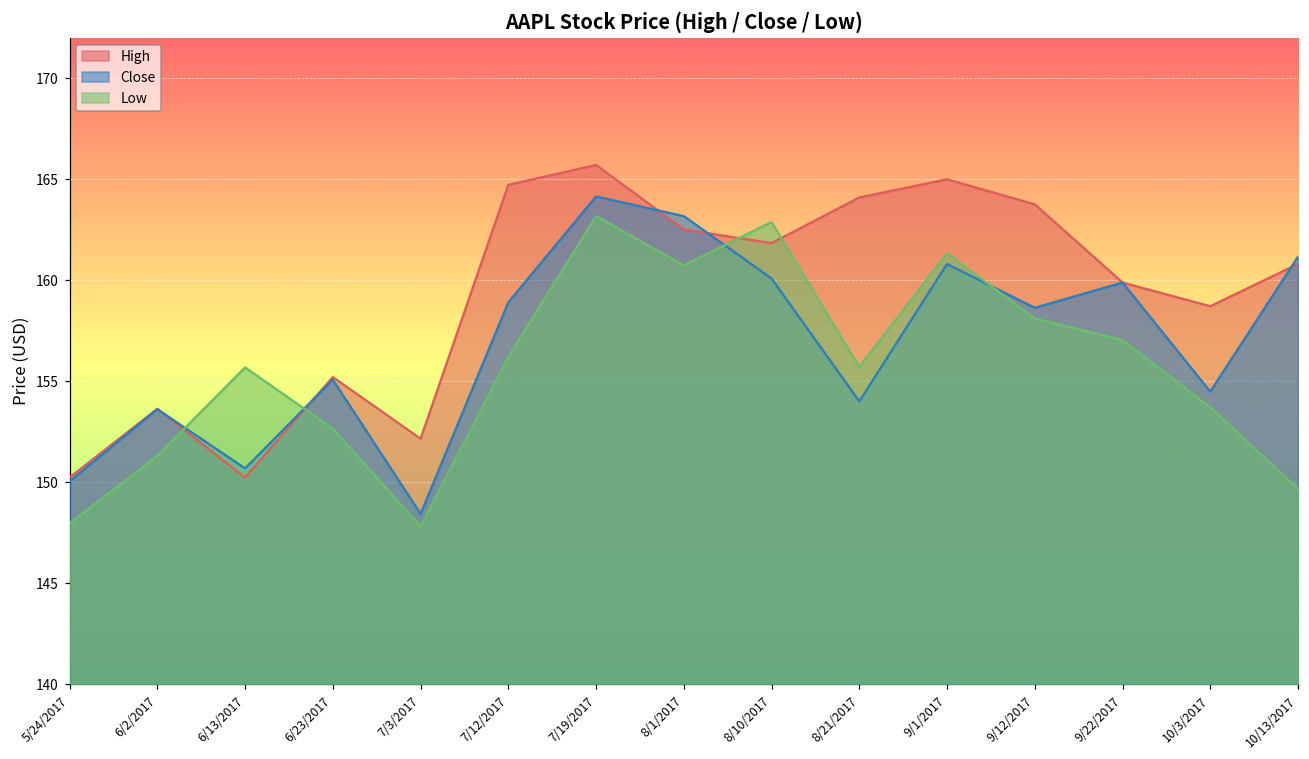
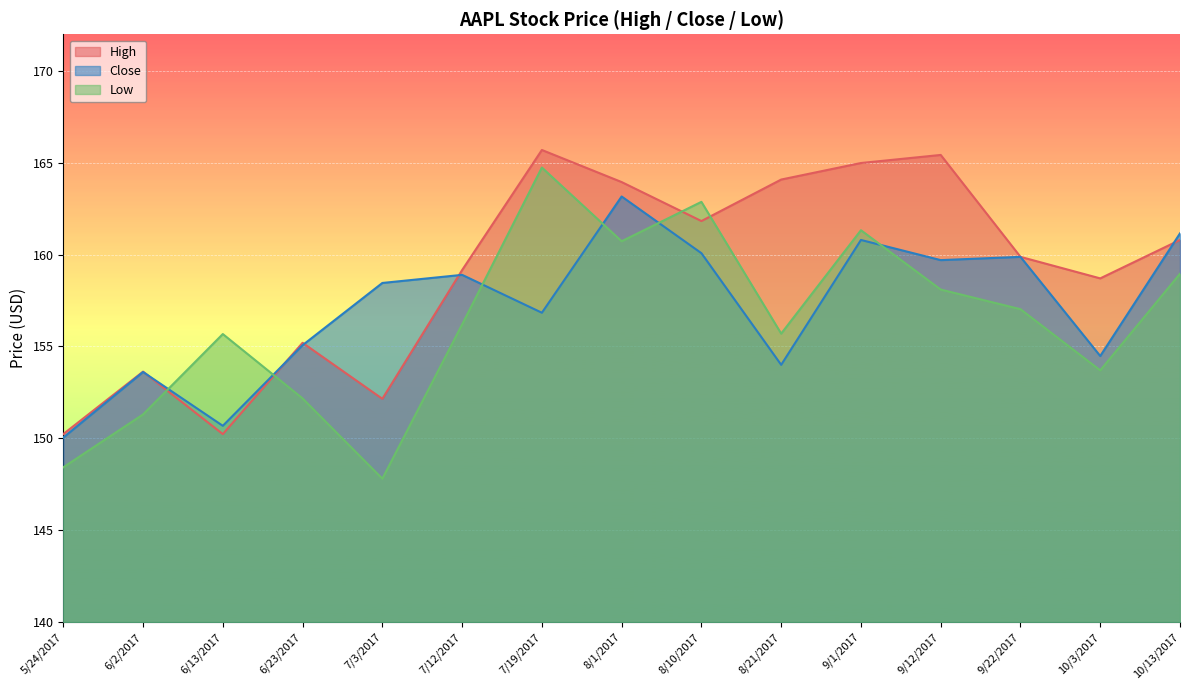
Low, 5/24/2017: 148.0 -> 148.4
Low, 6/23/2017: 152.6 -> 152.2
Close, 7/3/2017: 148.4 -> 158.5
High, 7/12/2017: 164.7 -> 159.2
Close, 7/19/2017: 164.1 -> 156.8
Low, 7/19/2017: 163.2 -> 164.7
High, 8/1/2017: 162.5 -> 164.0
High, 9/12/2017: 163.8 -> 165.4
Close, 9/12/2017: 158.6 -> 159.7
Low, 10/13/2017: 149.7 -> 159.0
